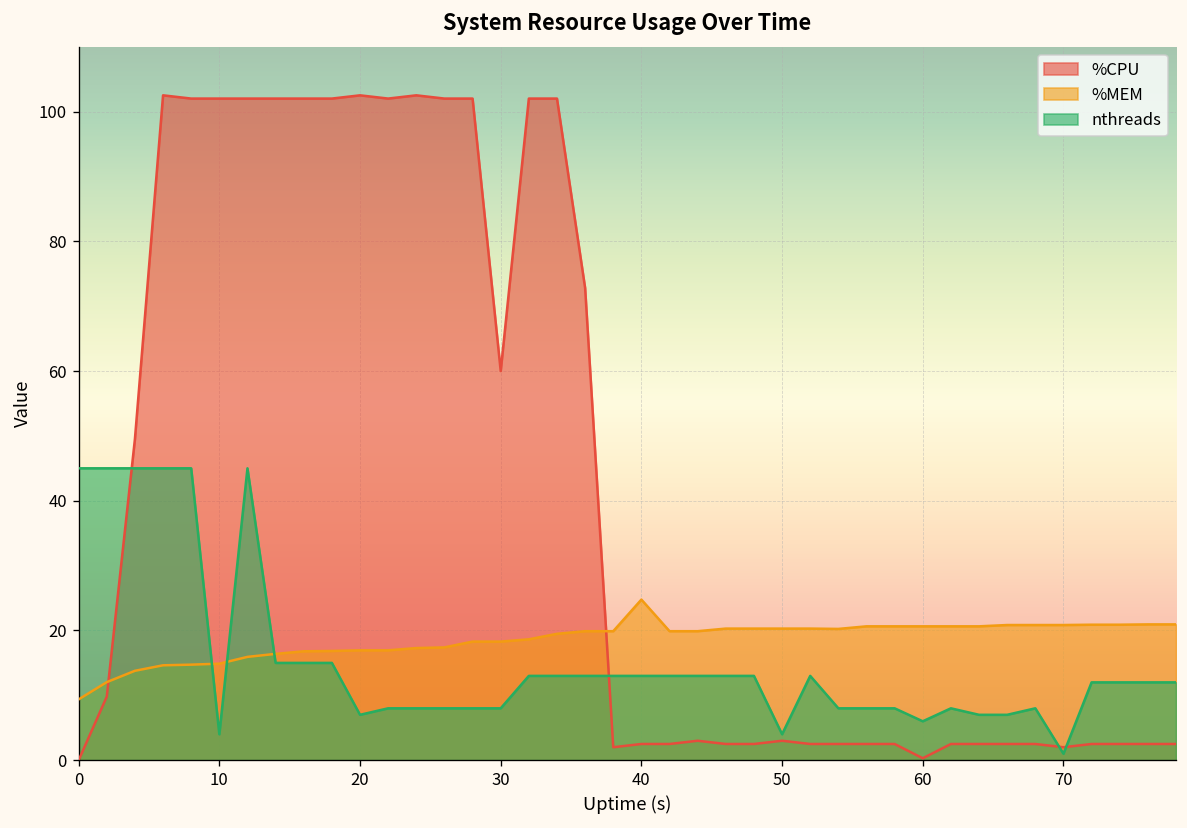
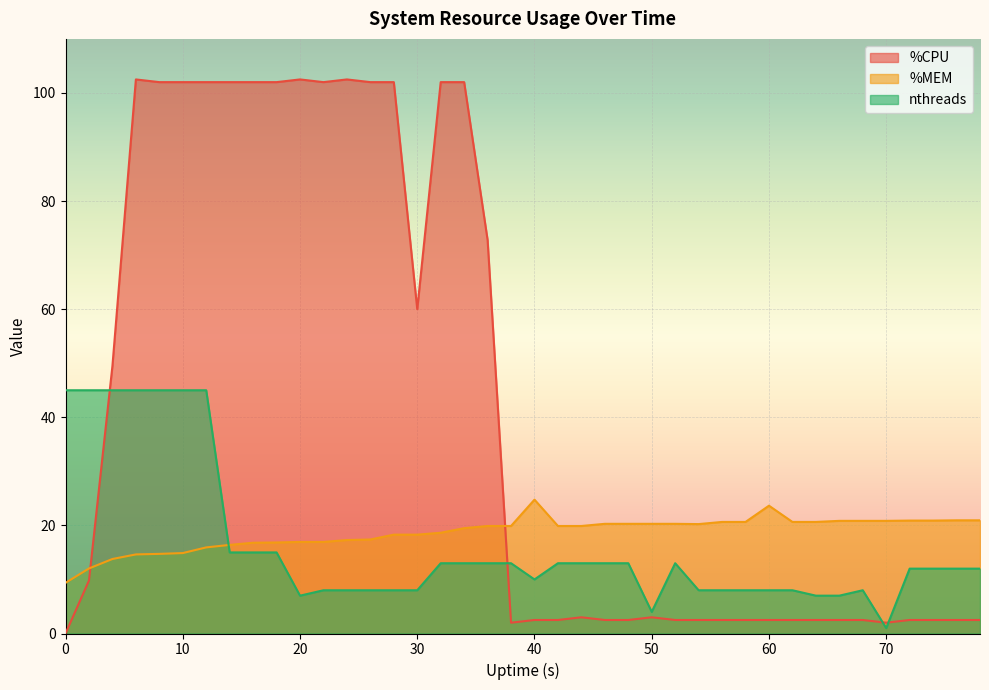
nthreads, 10: 4 -> 45
nthreads, 40: 13 -> 10
%CPU, 60: 0 -> 3
%MEM, 60: 21 -> 24
nthreads, 60: 6 -> 8
